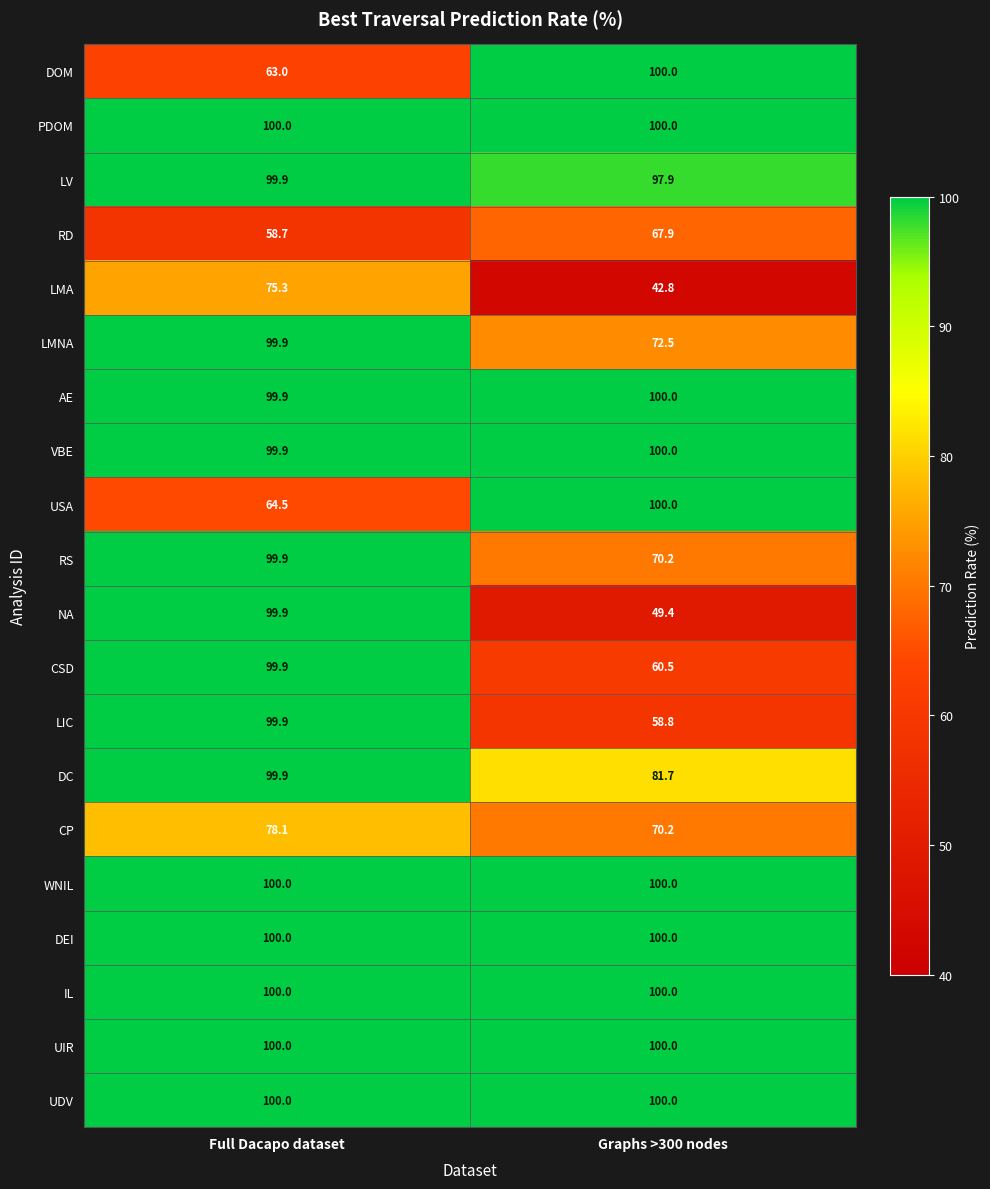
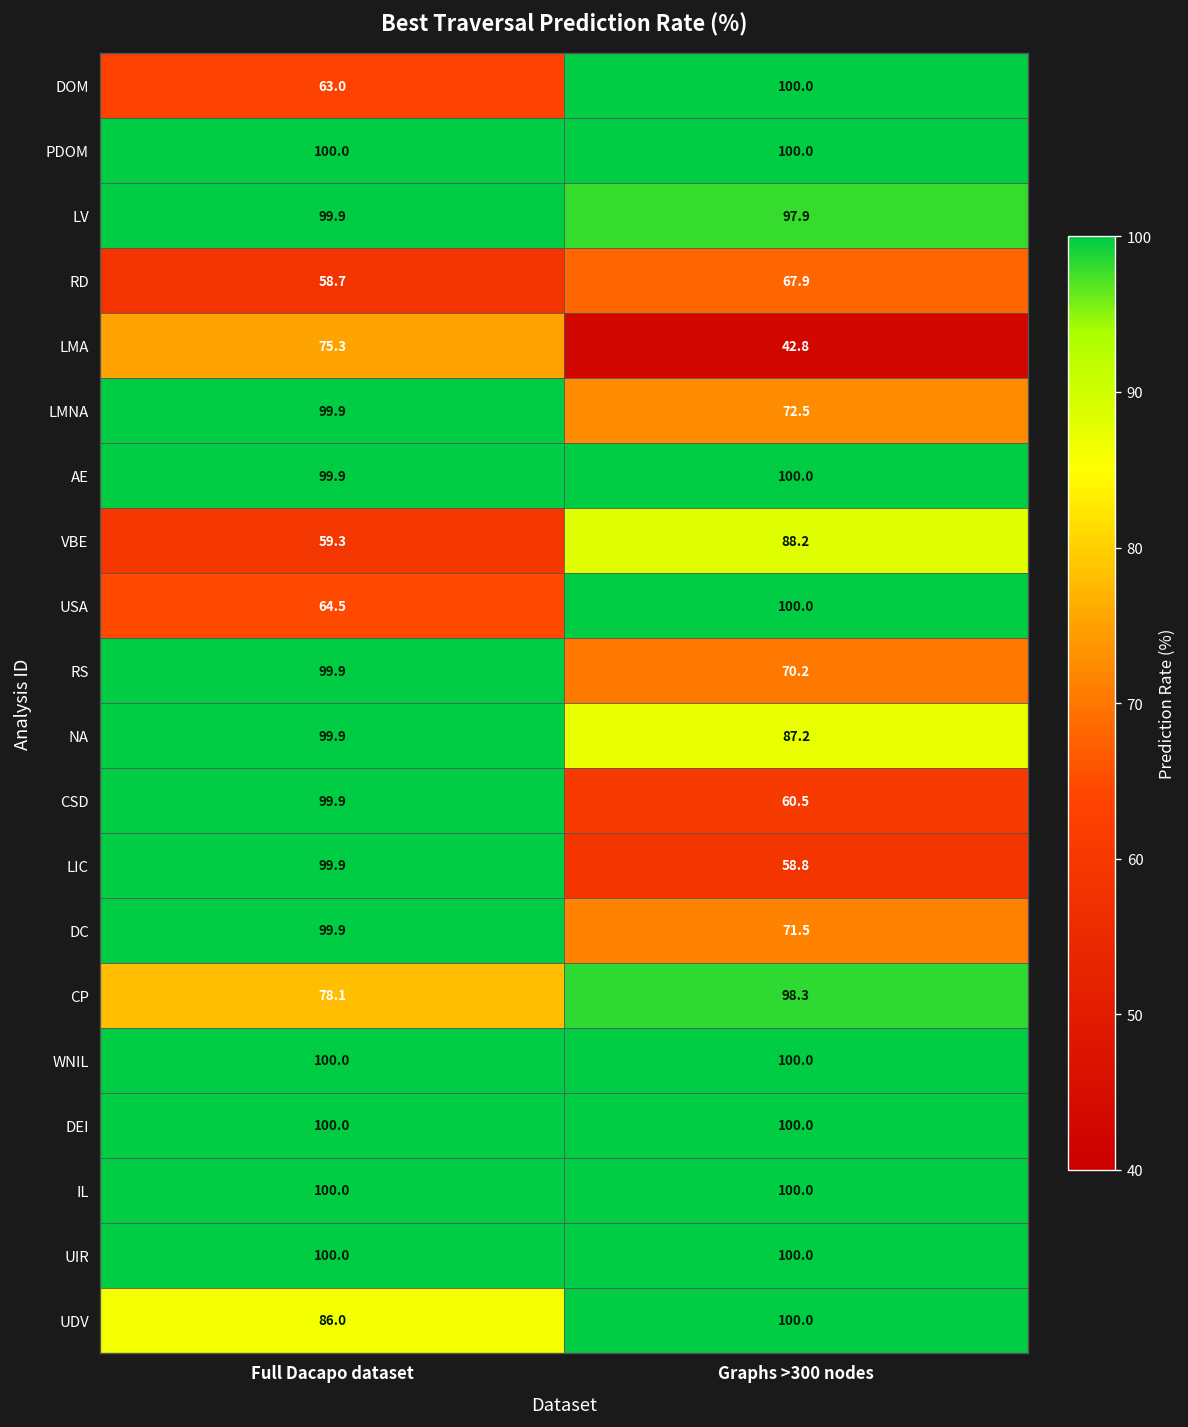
VBE, Full Dacapo dataset: 99.9 -> 59.3
VBE, Graphs >300 nodes: 100.0 -> 88.2
NA, Graphs >300 nodes: 49.4 -> 87.2
DC, Graphs >300 nodes: 81.7 -> 71.5
CP, Graphs >300 nodes: 70.2 -> 98.3
UDV, Full Dacapo dataset: 100.0 -> 86.0
